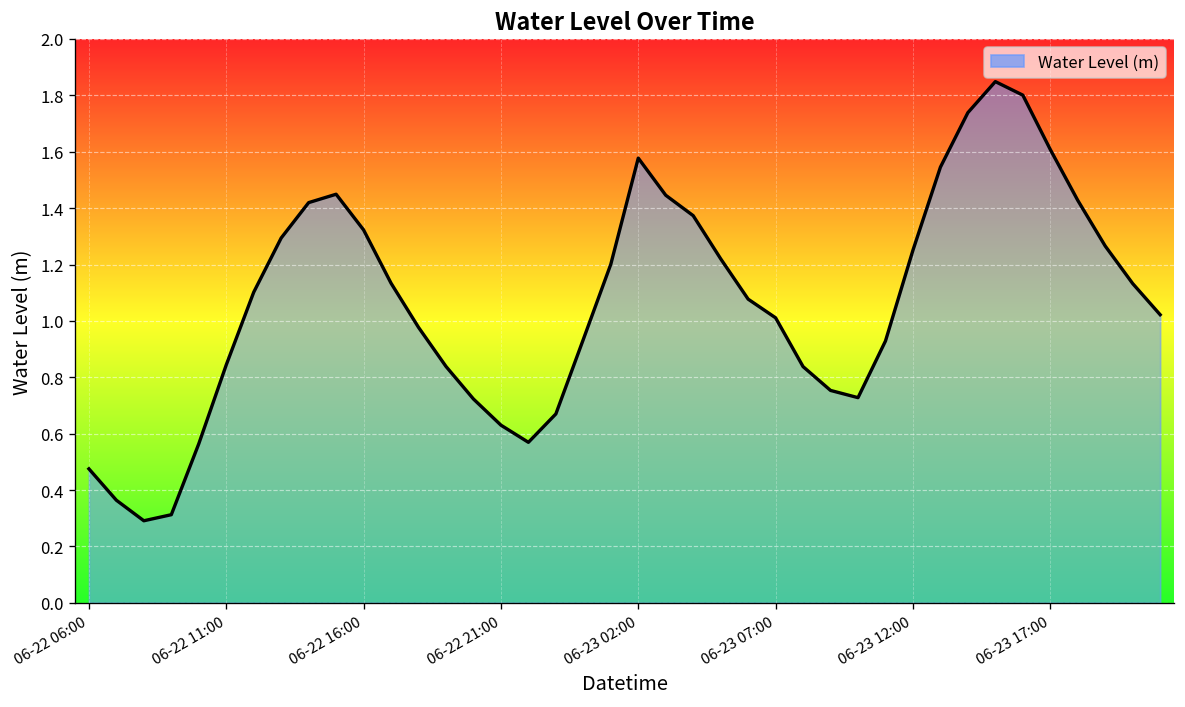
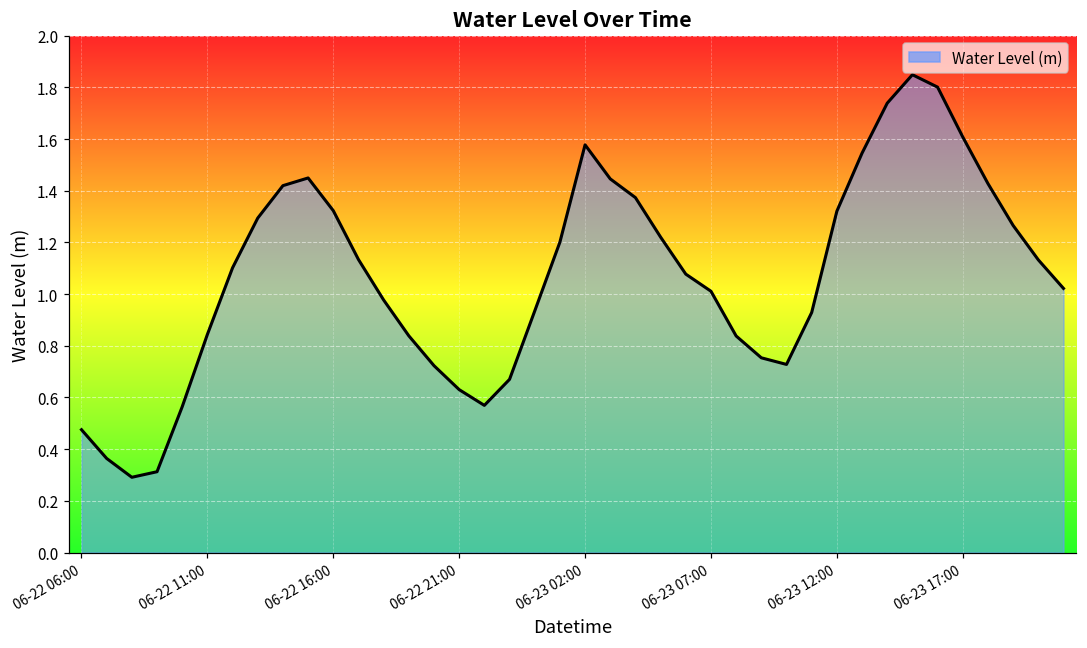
06-23 12:00: 1.25 -> 1.32
